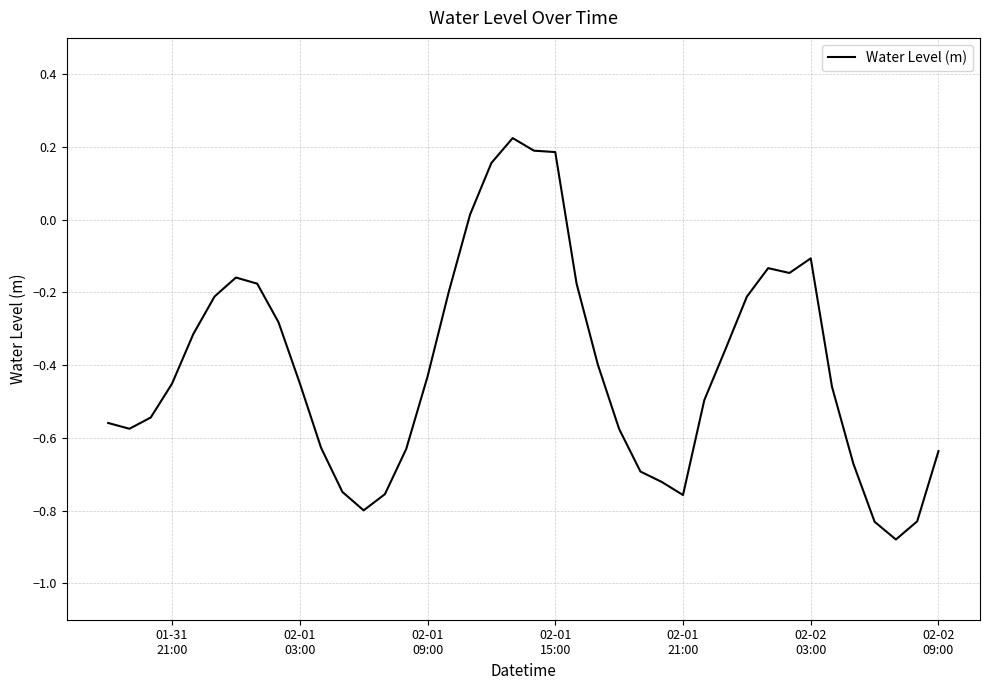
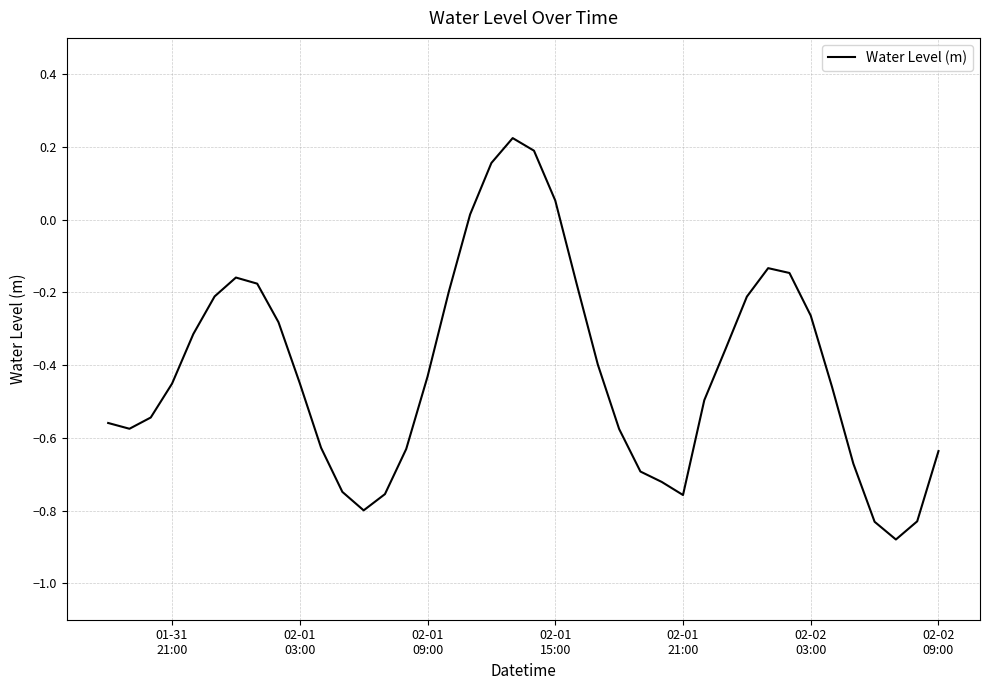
02-01 15:00: 0.19 -> 0.05
02-02 03:00: -0.11 -> -0.26
